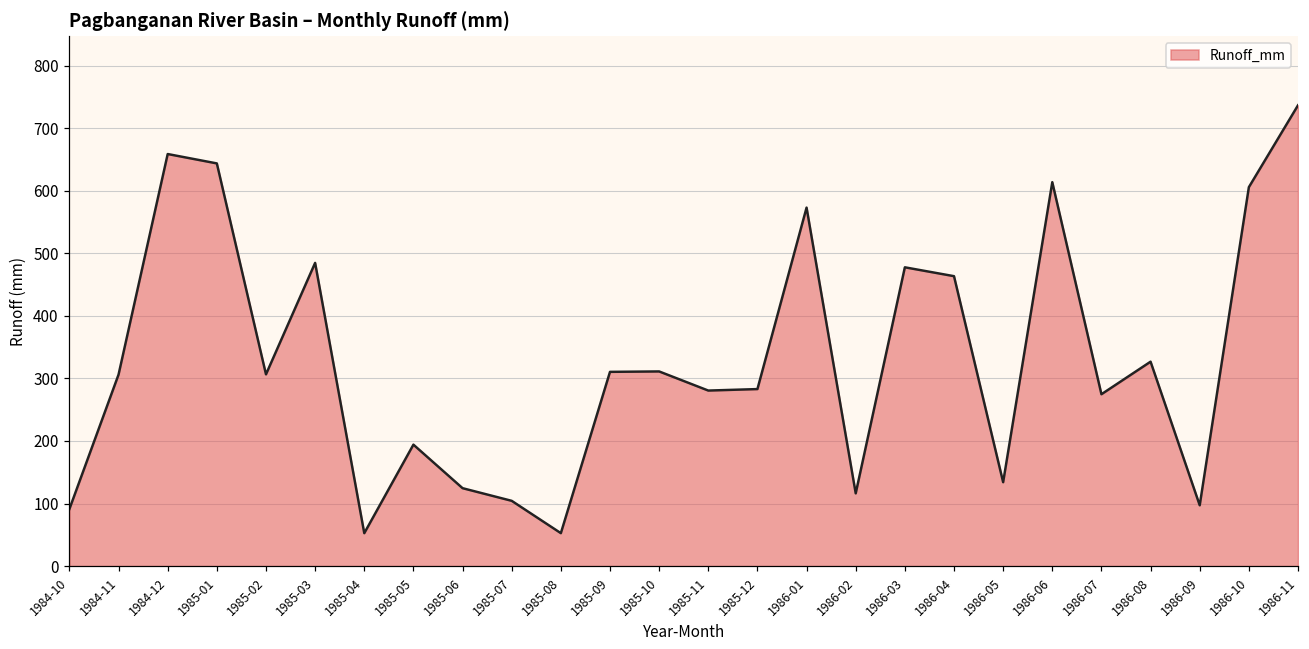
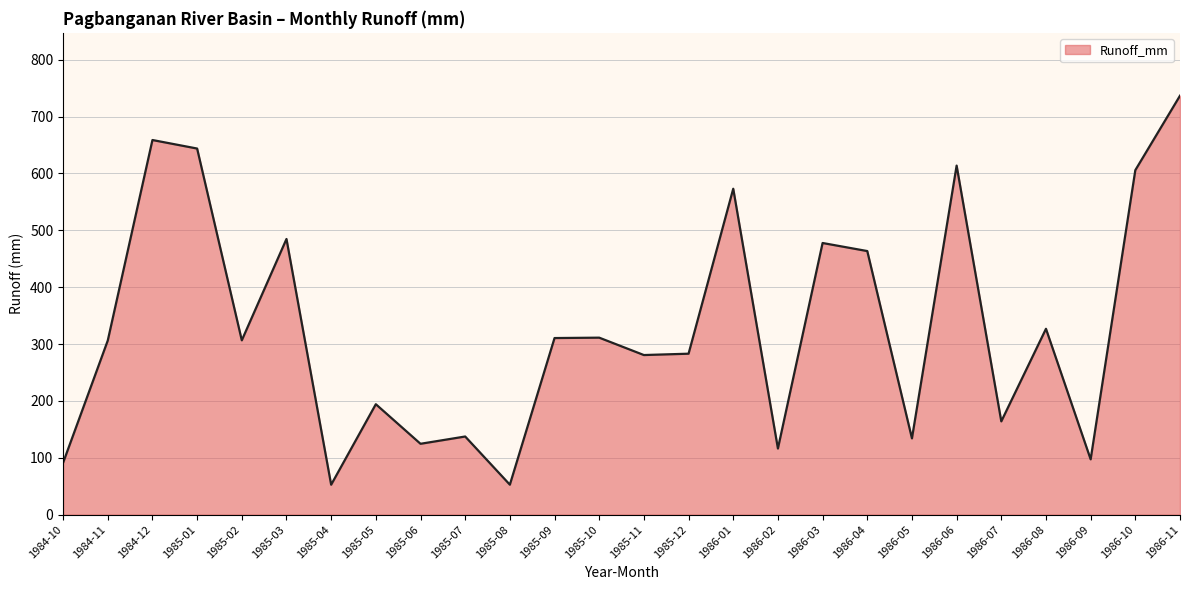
1985-07: 100 -> 140
1986-07: 270 -> 160
